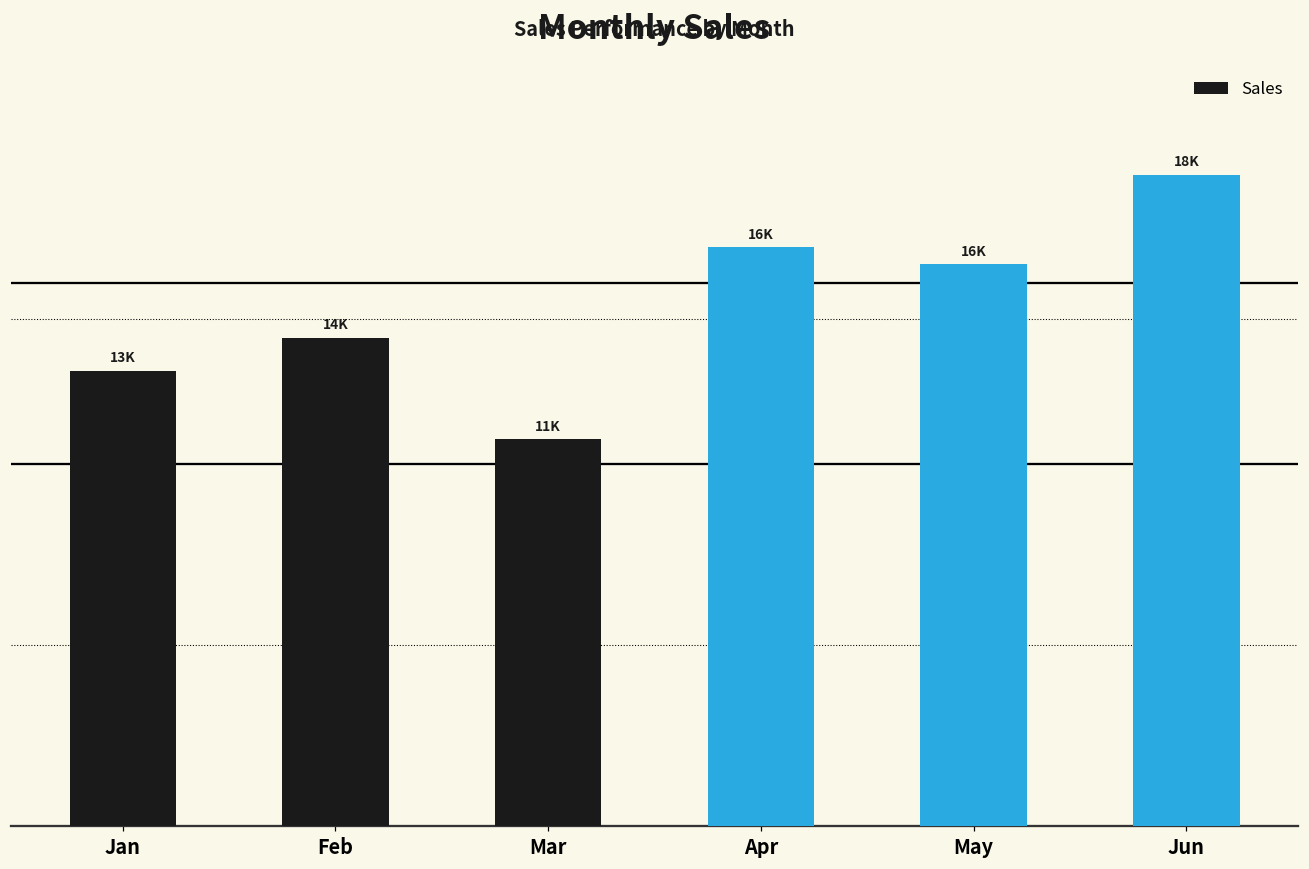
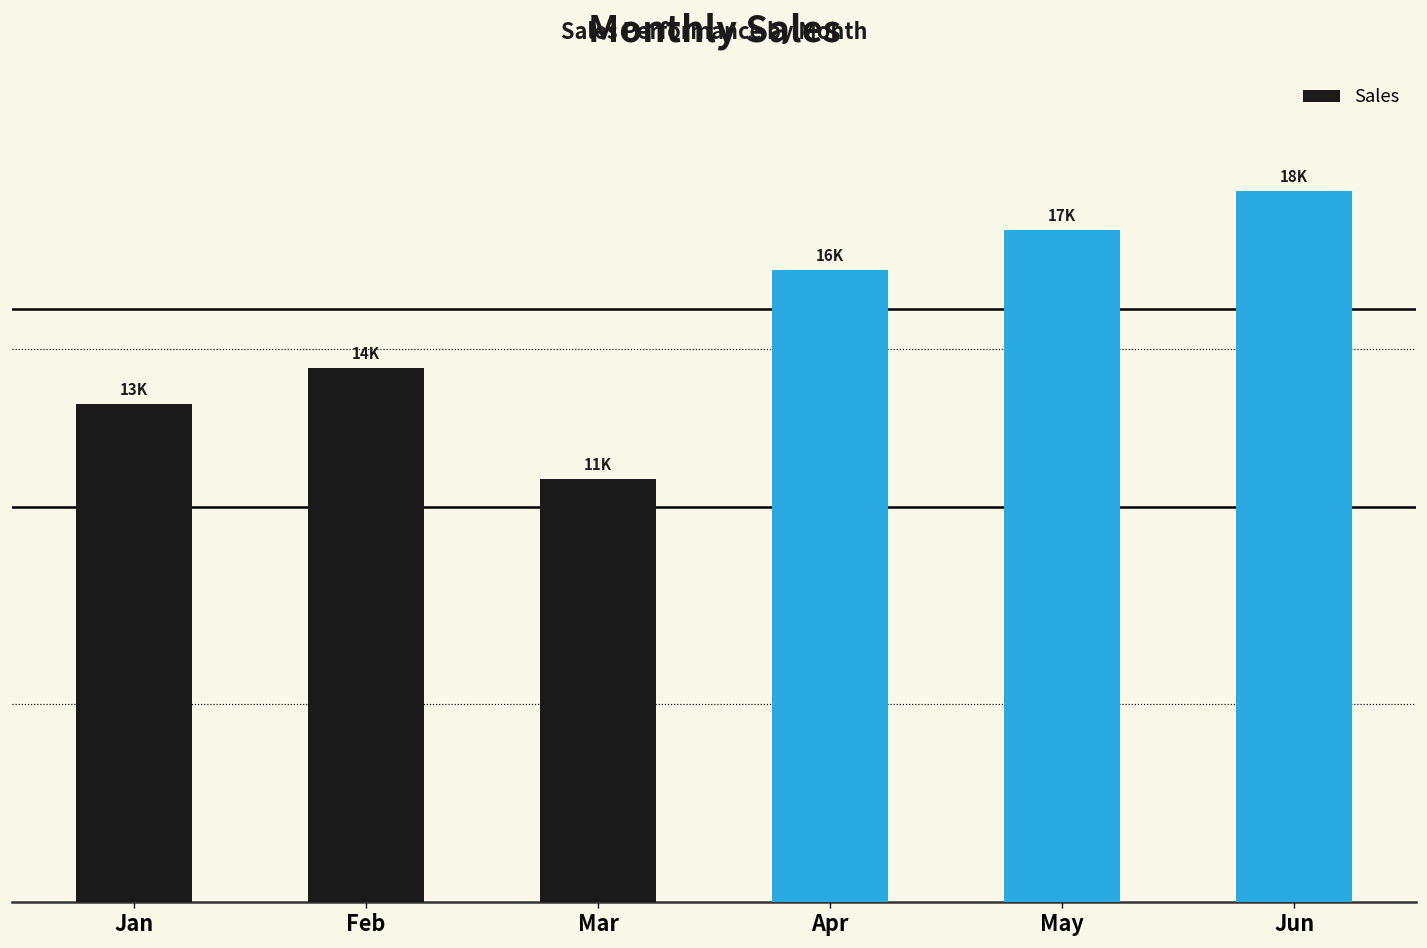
May: 16K -> 17K
